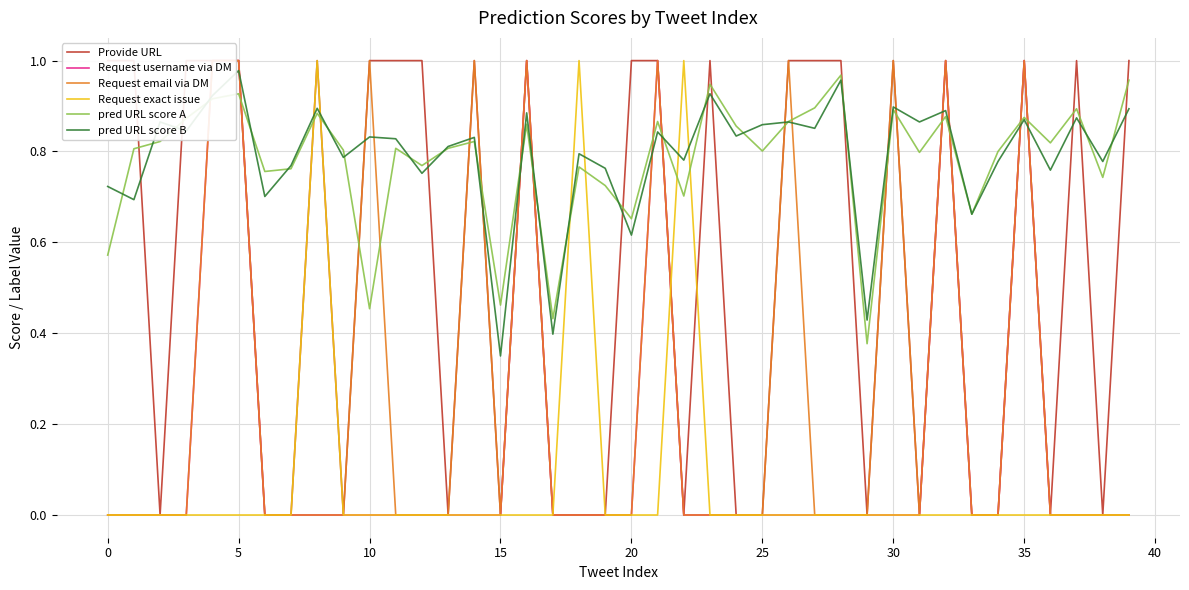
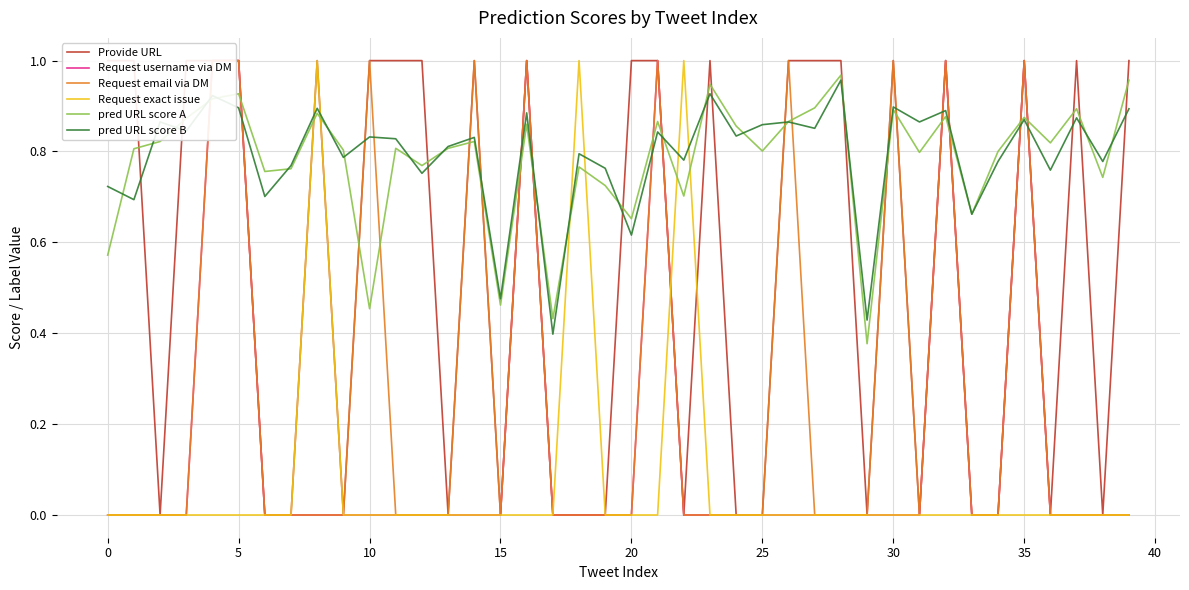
pred URL score B, 5: 0.98 -> 0.90
pred URL score B, 15: 0.35 -> 0.48
